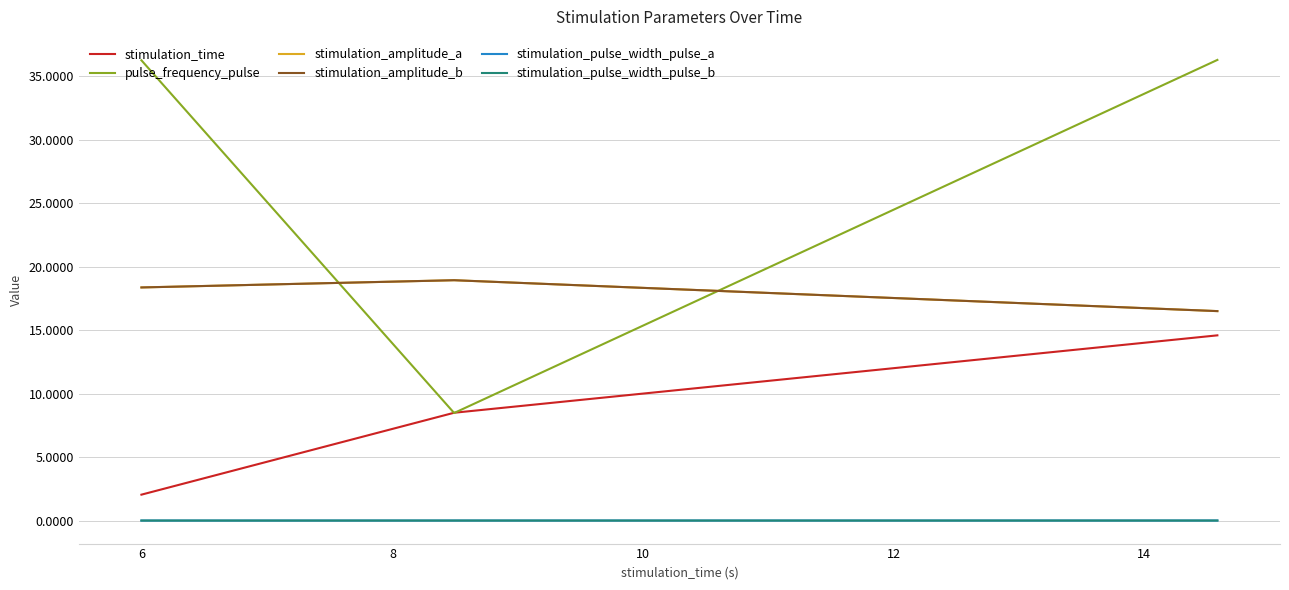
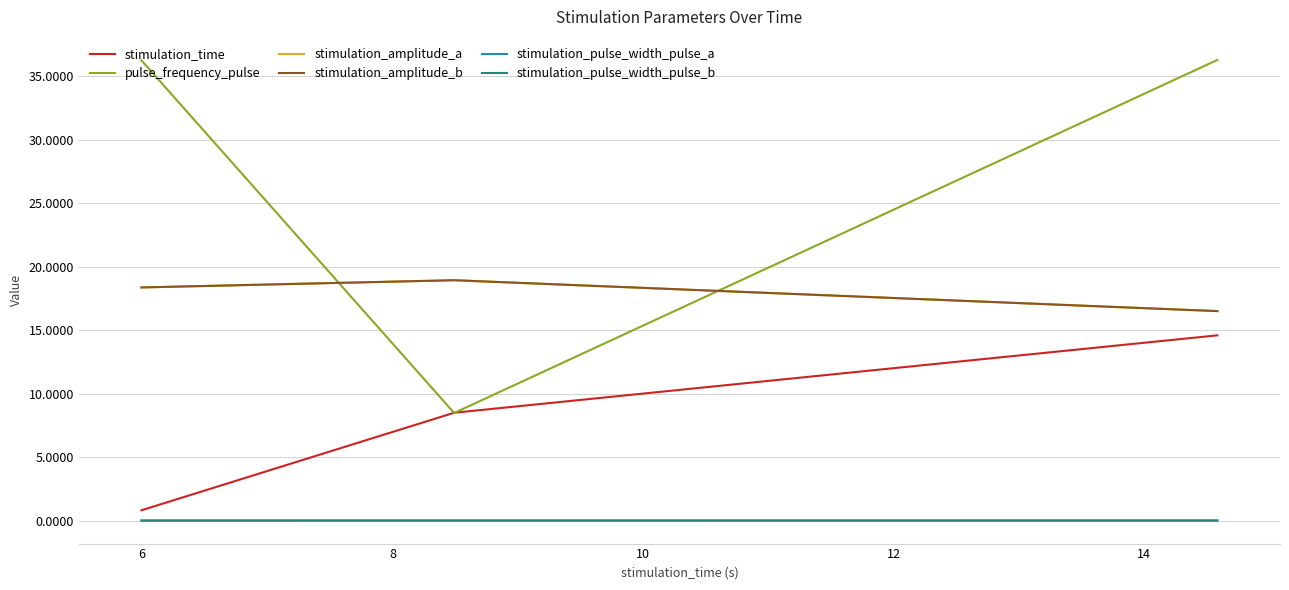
stimulation_time, 6: 2.0 -> 0.8
